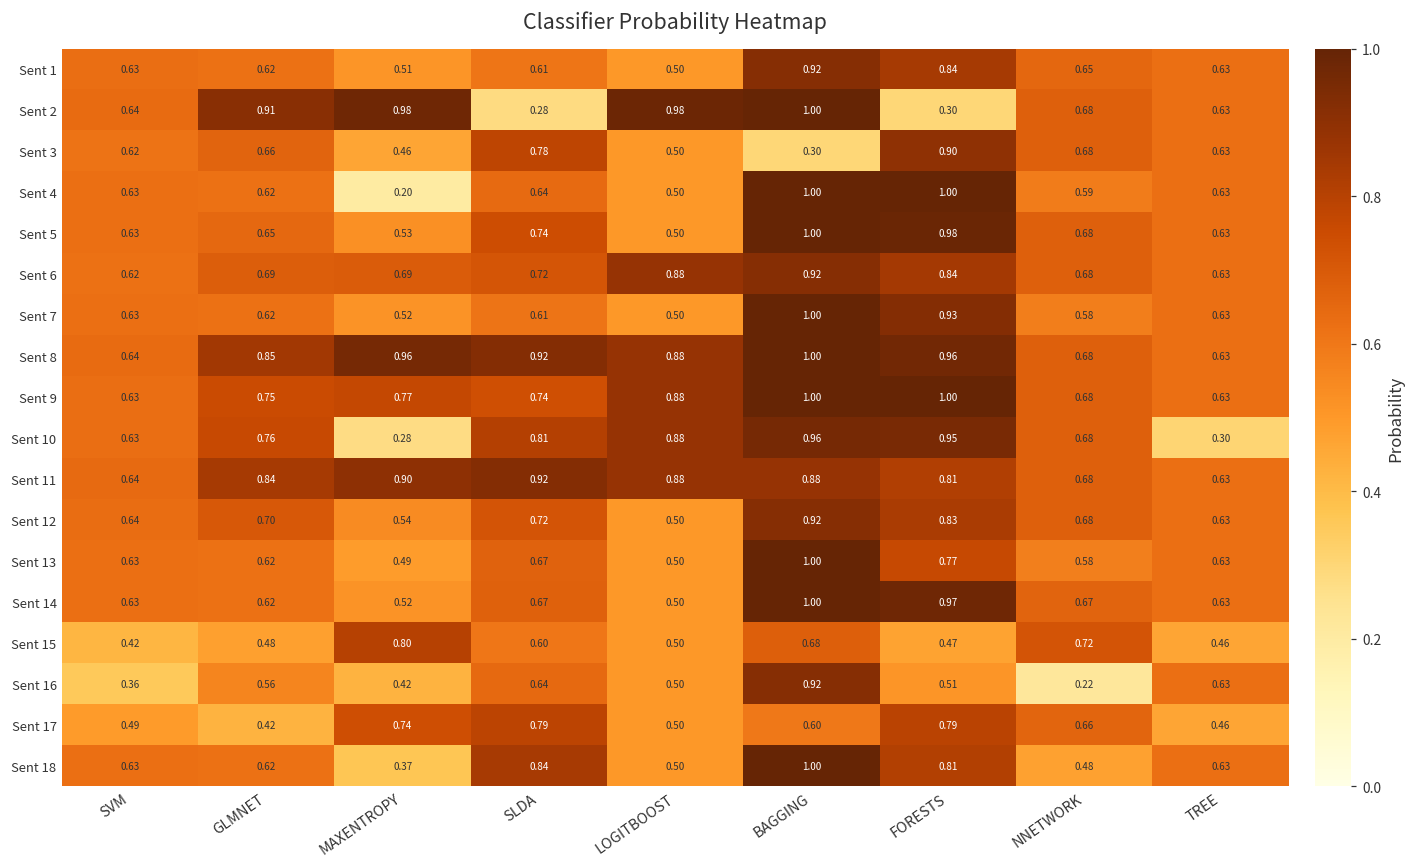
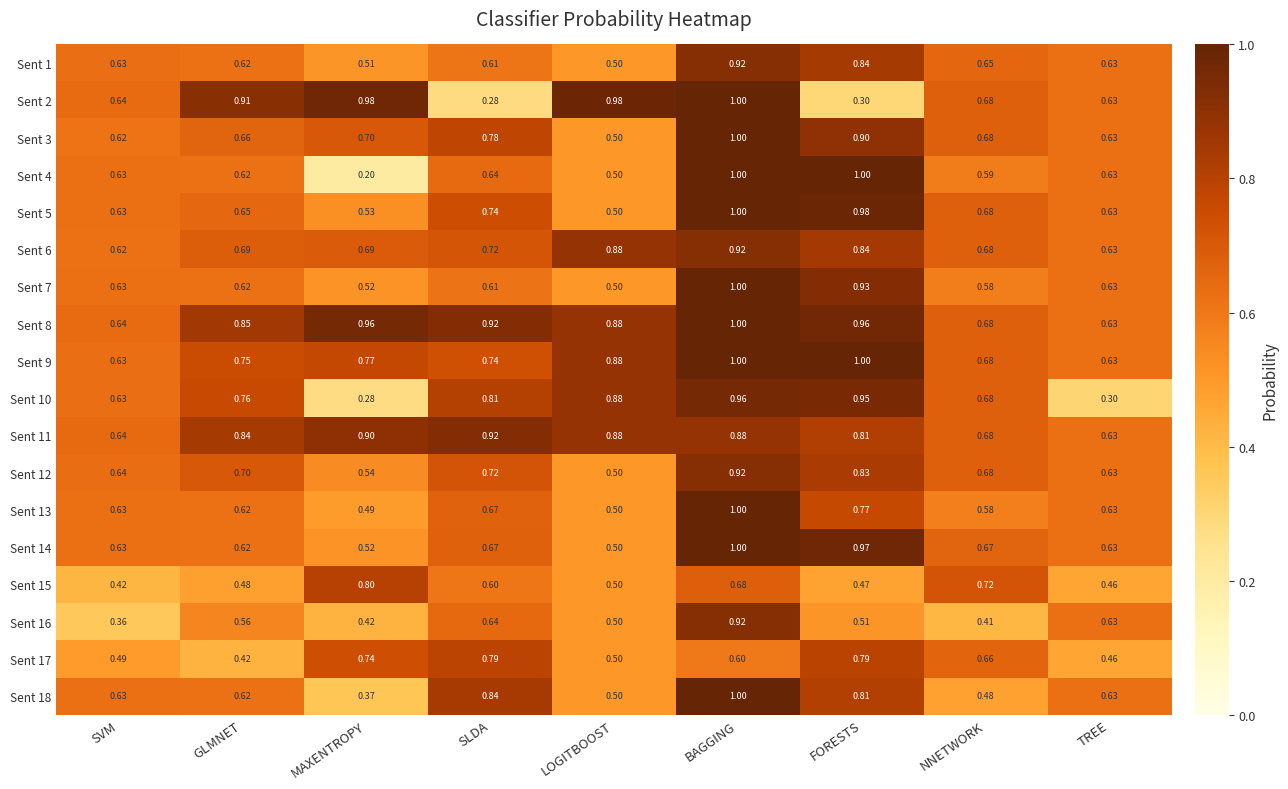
Sent 3, MAXENTROPY: 0.46 -> 0.70
Sent 3, BAGGING: 0.30 -> 1.00
Sent 16, NNETWORK: 0.22 -> 0.41
